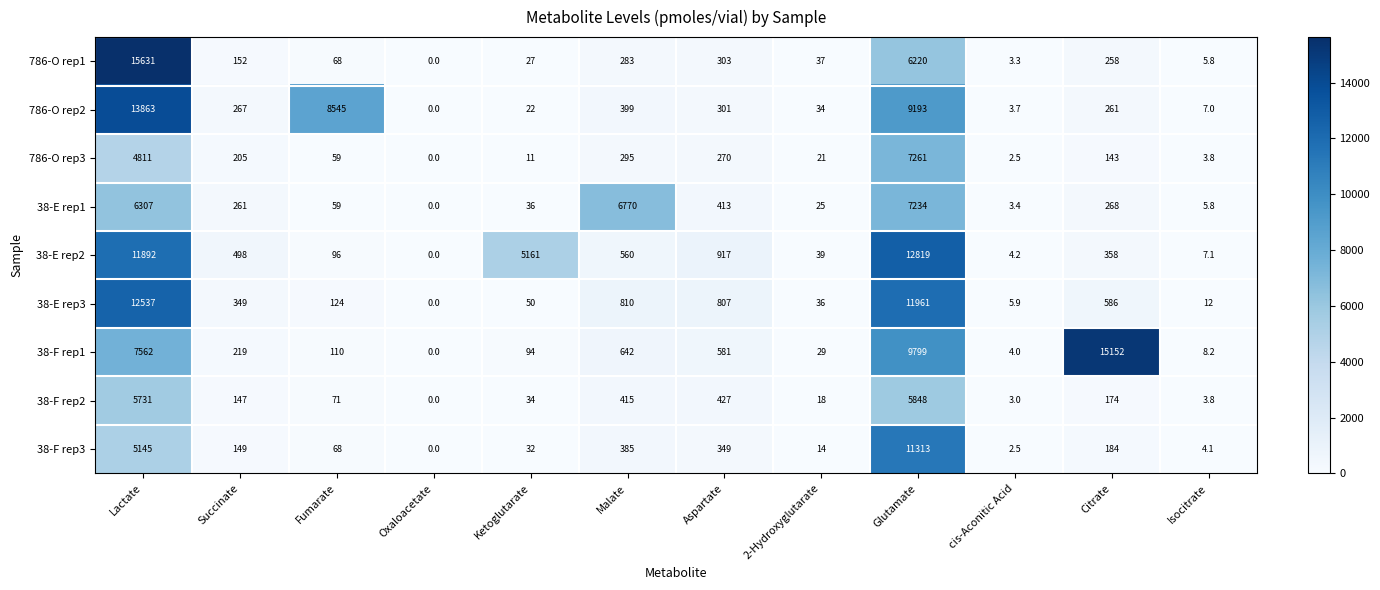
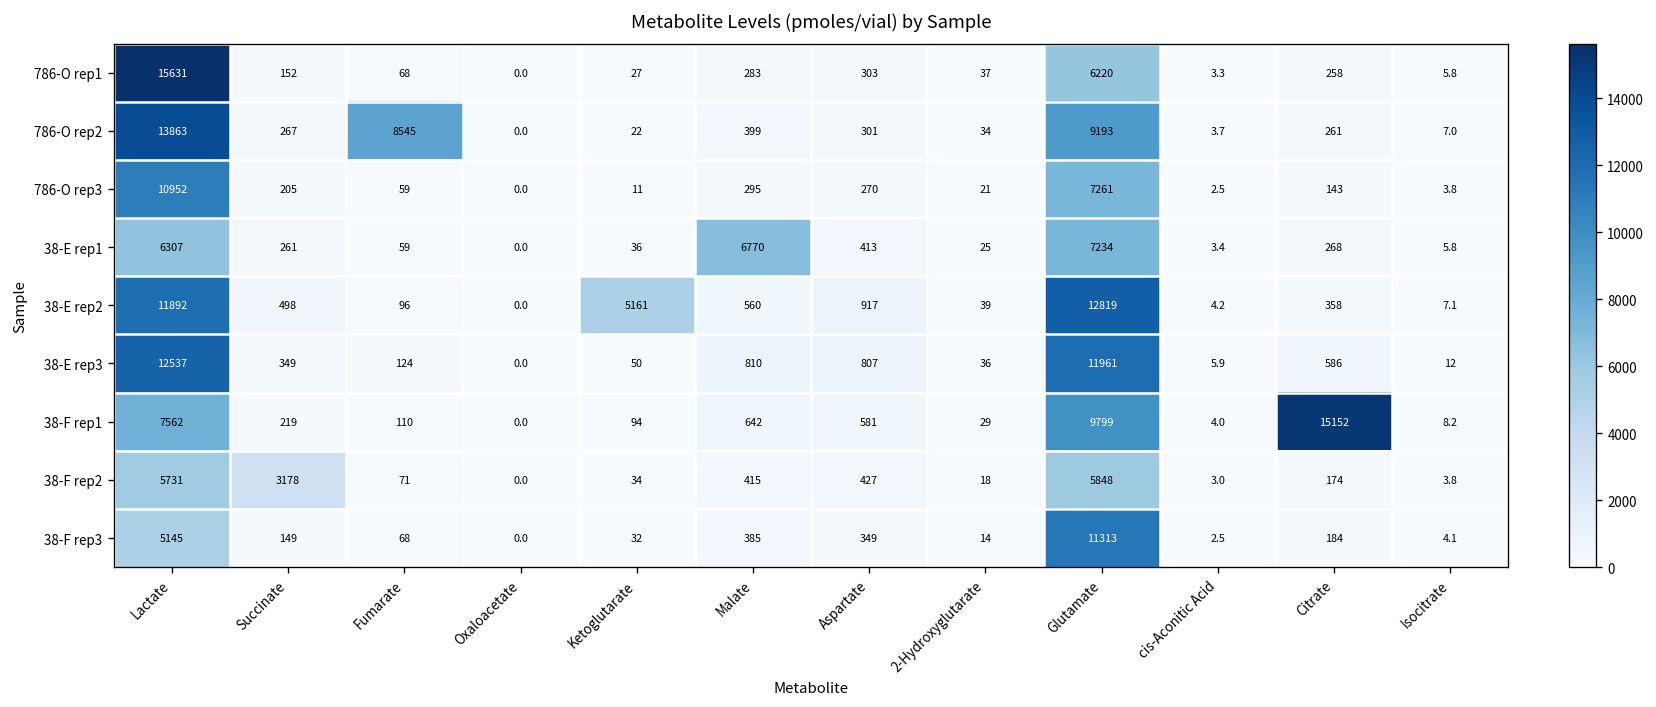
786-O rep3, Lactate: 4811 -> 10952
38-F rep2, Succinate: 147 -> 3178
